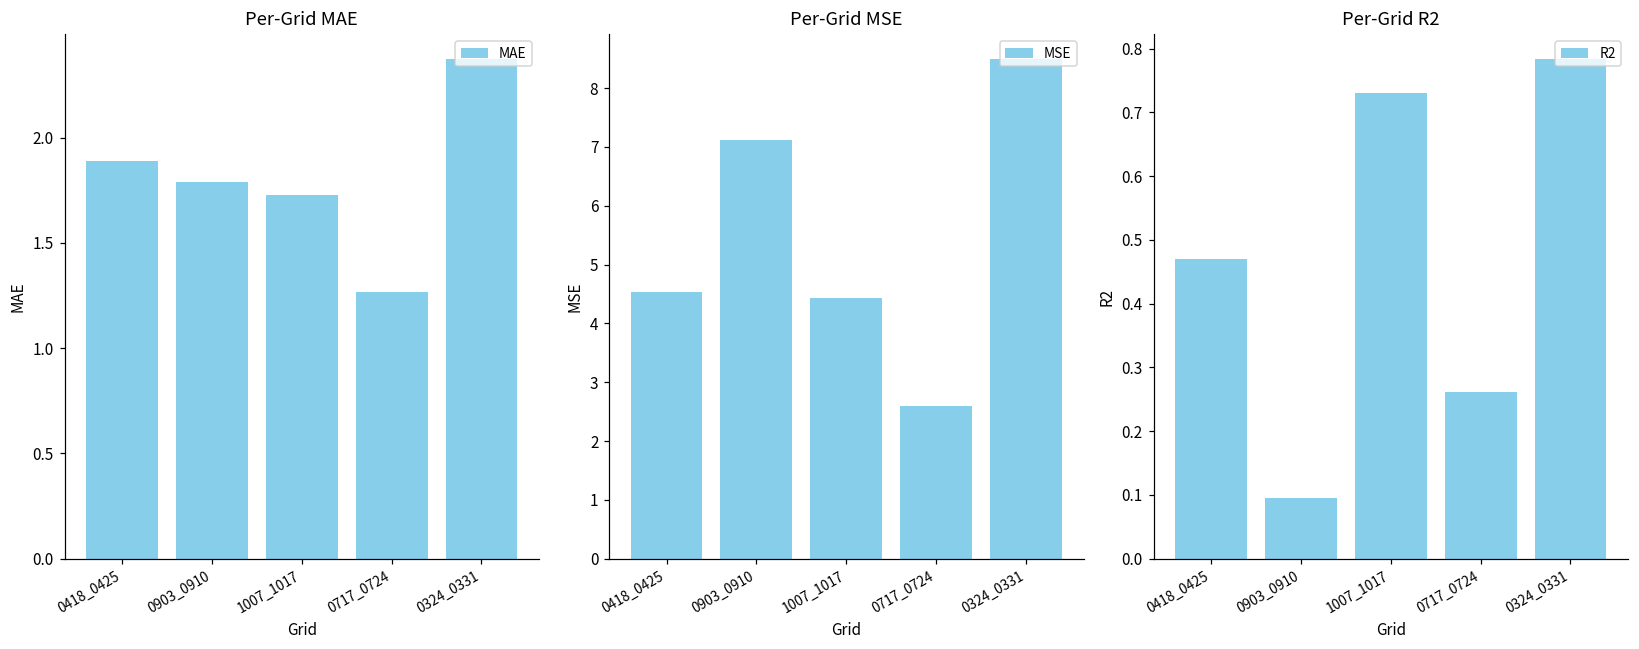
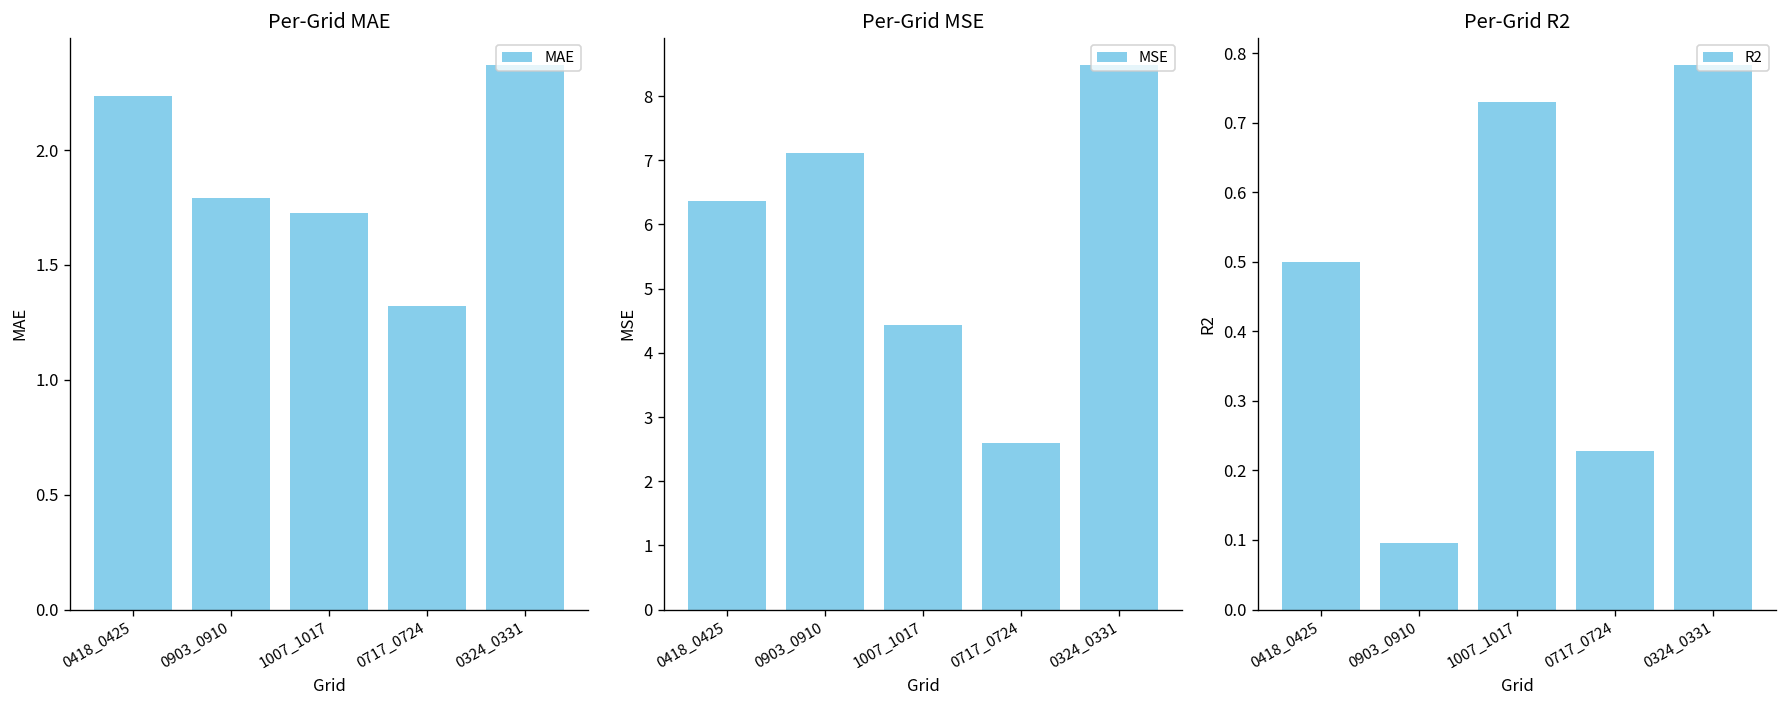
Per-Grid MAE, 0418_0425: 1.89 -> 2.24
Per-Grid MAE, 0717_0724: 1.27 -> 1.32
Per-Grid MSE, 0418_0425: 4.5 -> 6.4
Per-Grid R2, 0418_0425: 0.47 -> 0.50
Per-Grid R2, 0717_0724: 0.26 -> 0.23
